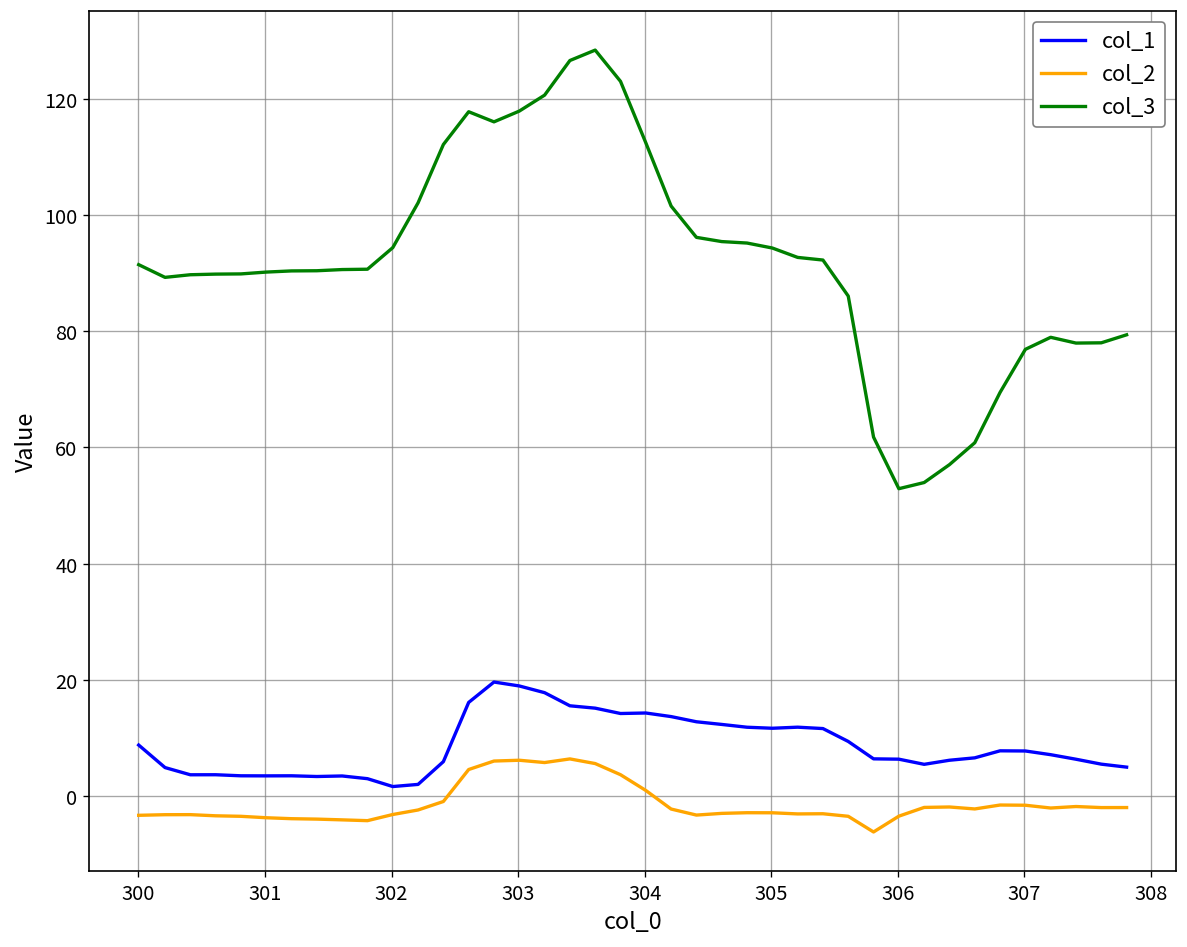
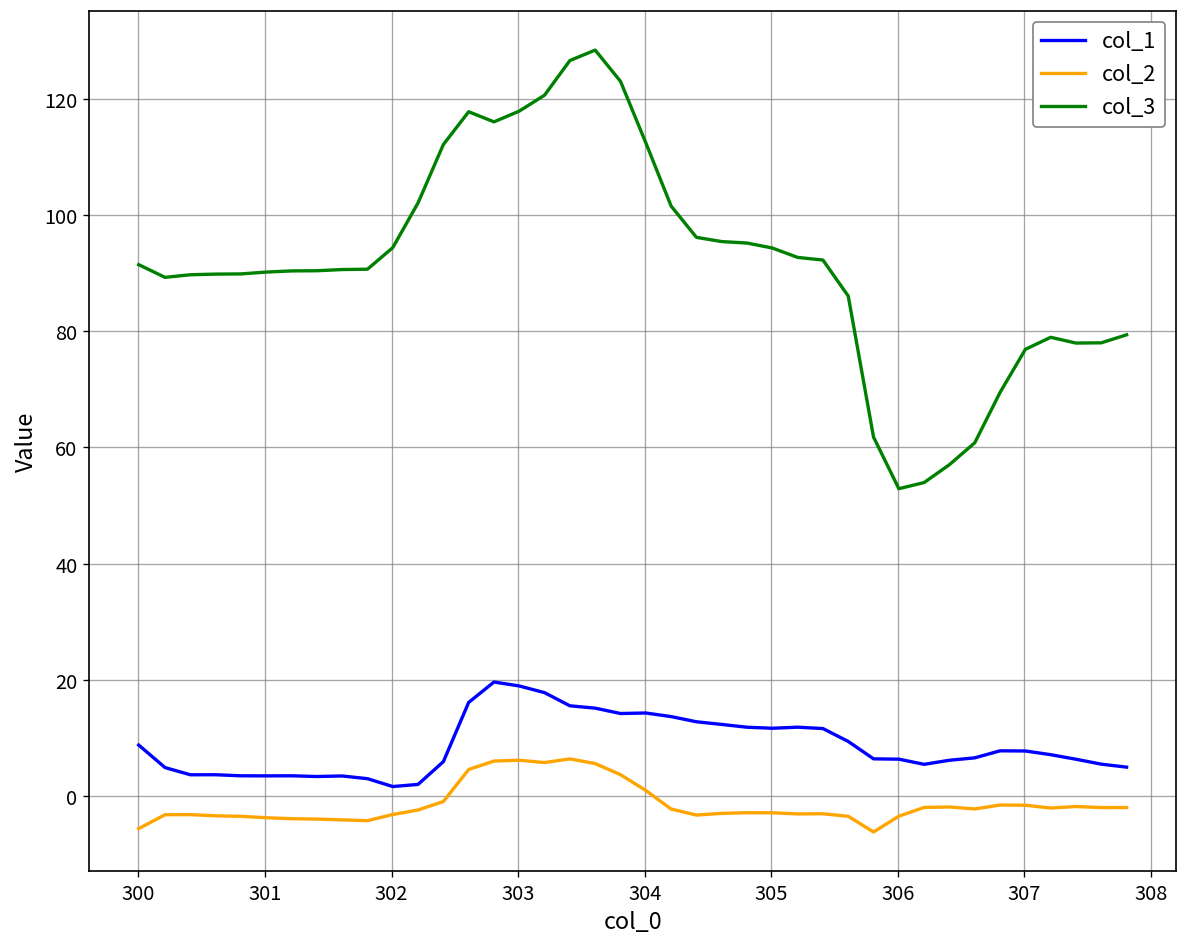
col_2, 300: -3 -> -6
